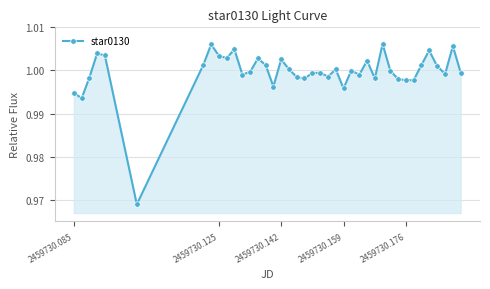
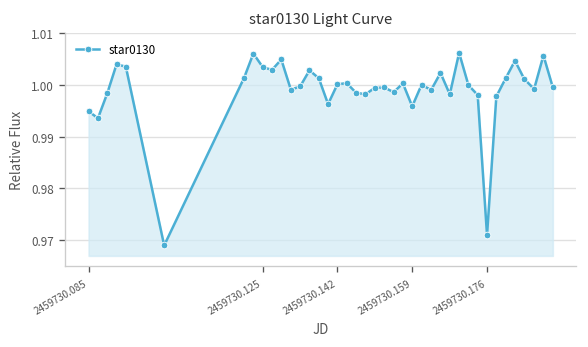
2459730.142: 1.003 -> 1.000
2459730.176: 0.998 -> 0.971
